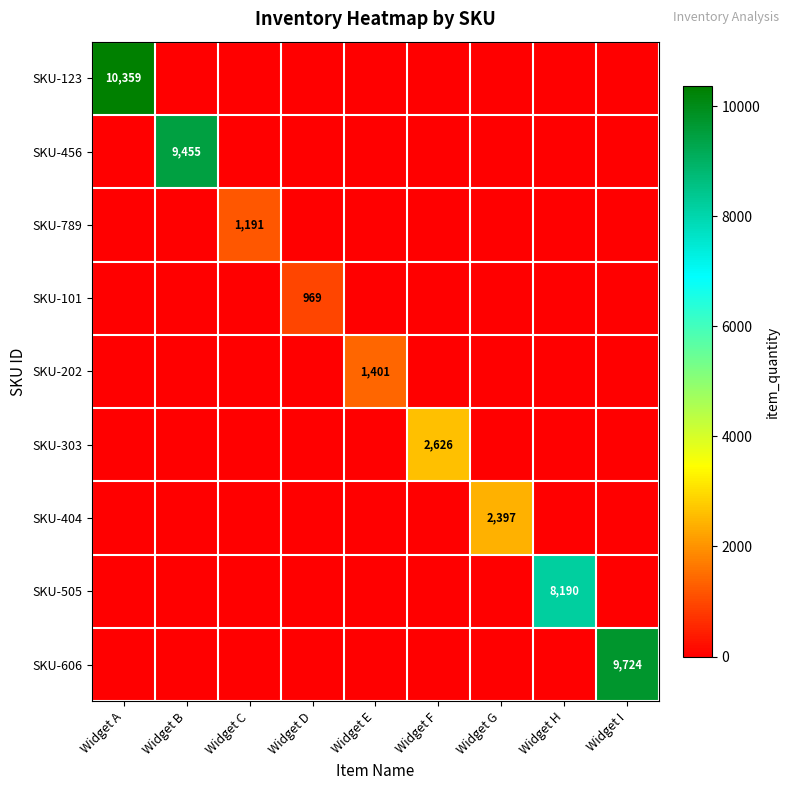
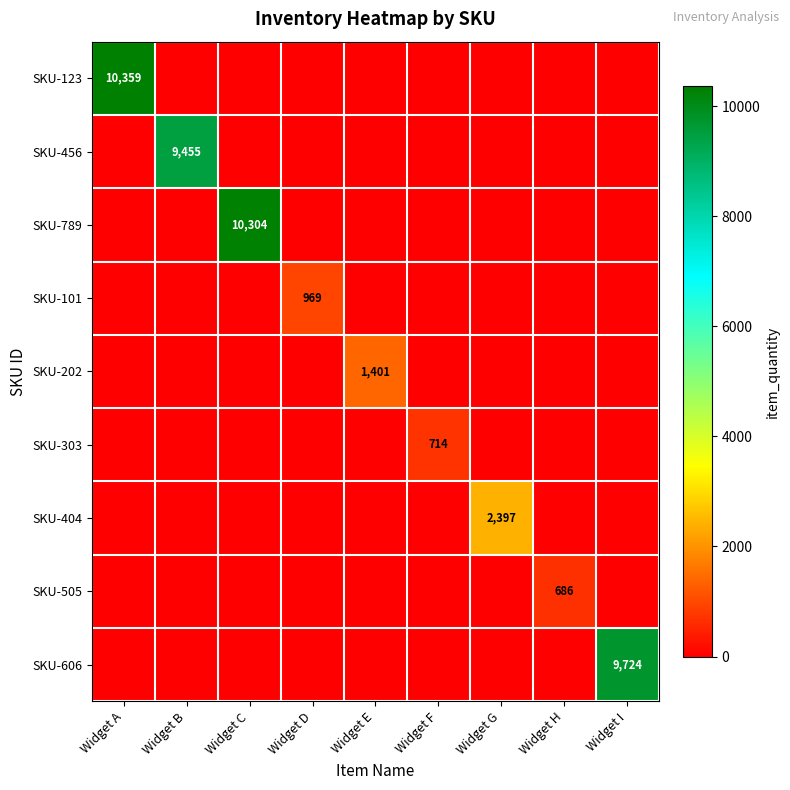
SKU-789, Widget C: 1,191 -> 10,304
SKU-303, Widget F: 2,626 -> 714
SKU-505, Widget H: 8,190 -> 686
